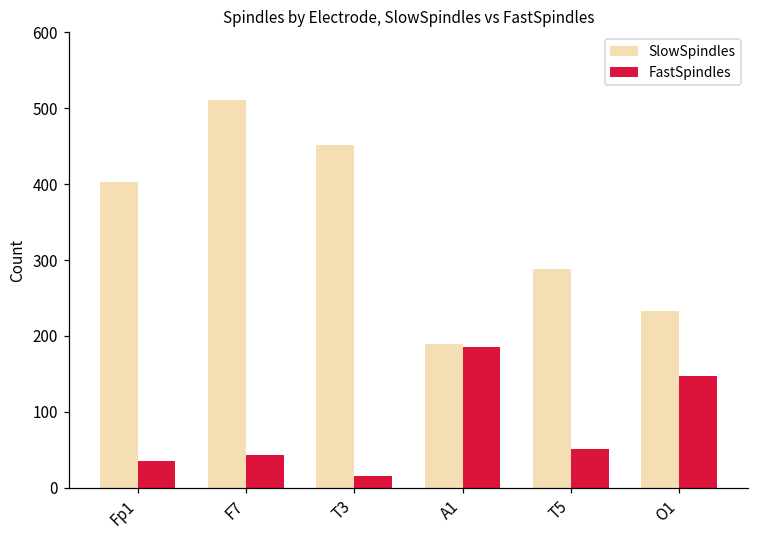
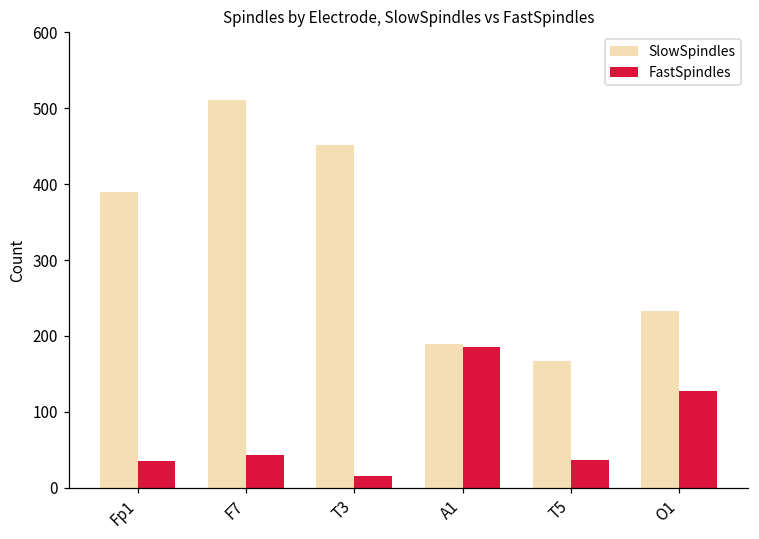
SlowSpindles, Fp1: 400 -> 390
SlowSpindles, T5: 290 -> 170
FastSpindles, T5: 50 -> 40
FastSpindles, O1: 150 -> 130
